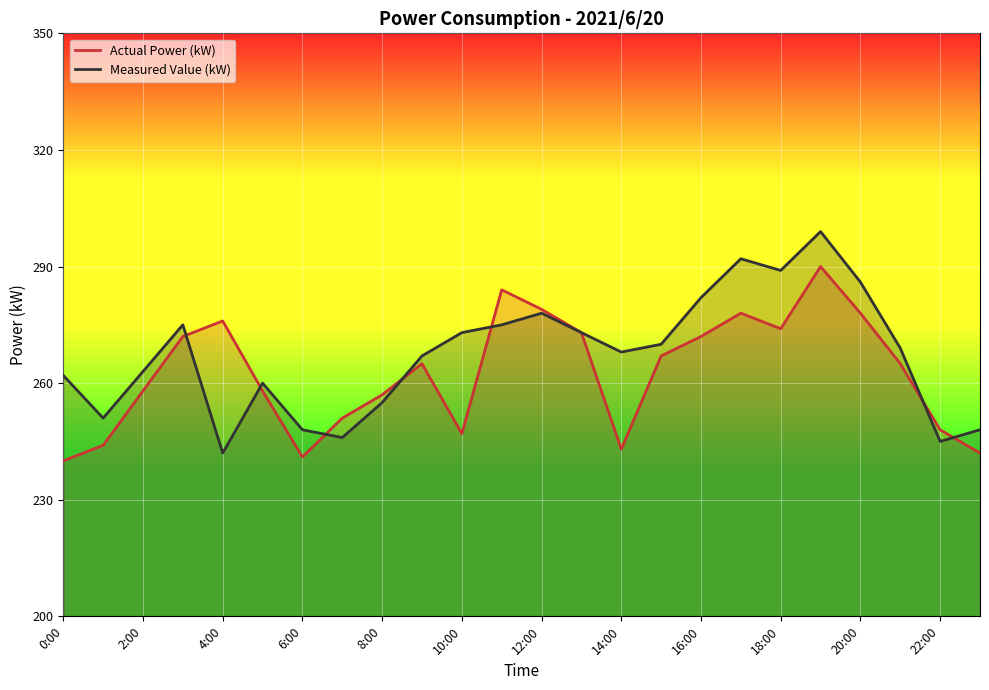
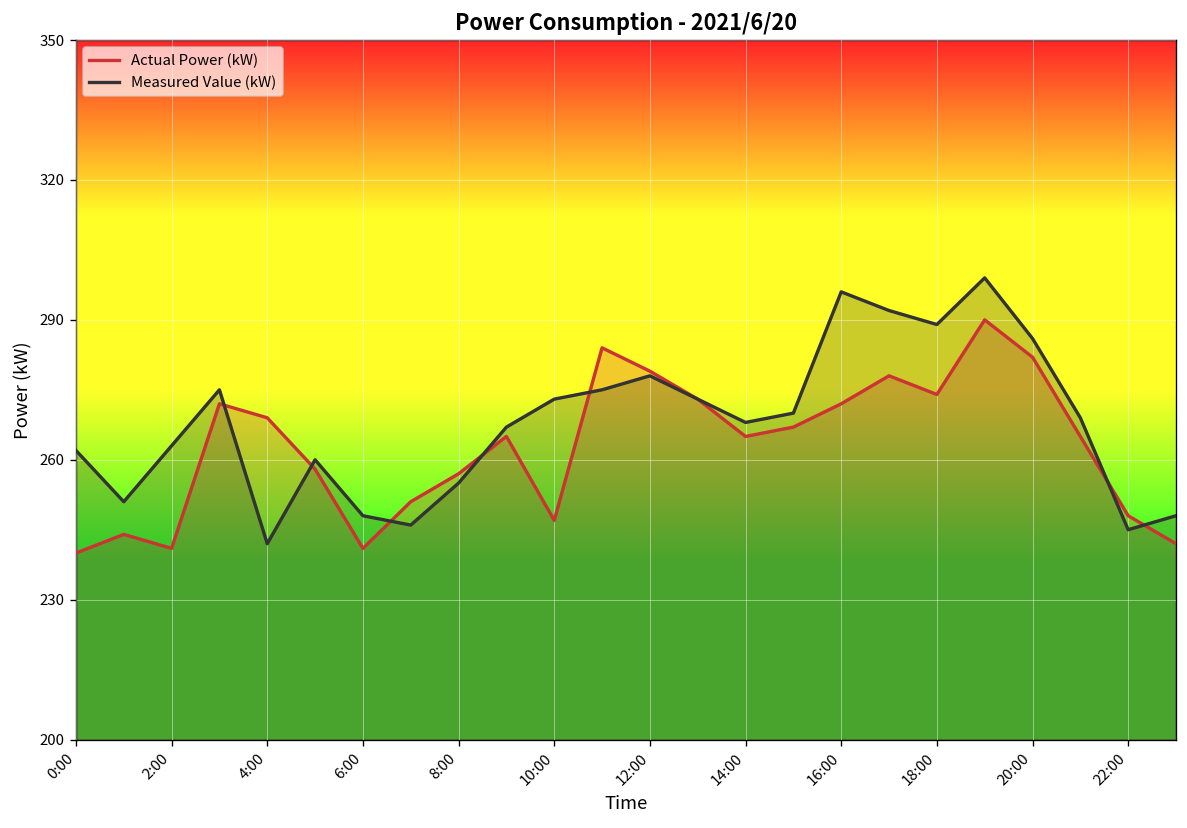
Actual Power (kW), 2:00: 258 -> 241
Actual Power (kW), 4:00: 276 -> 269
Actual Power (kW), 14:00: 243 -> 265
Measured Value (kW), 16:00: 282 -> 296
Actual Power (kW), 20:00: 278 -> 282
